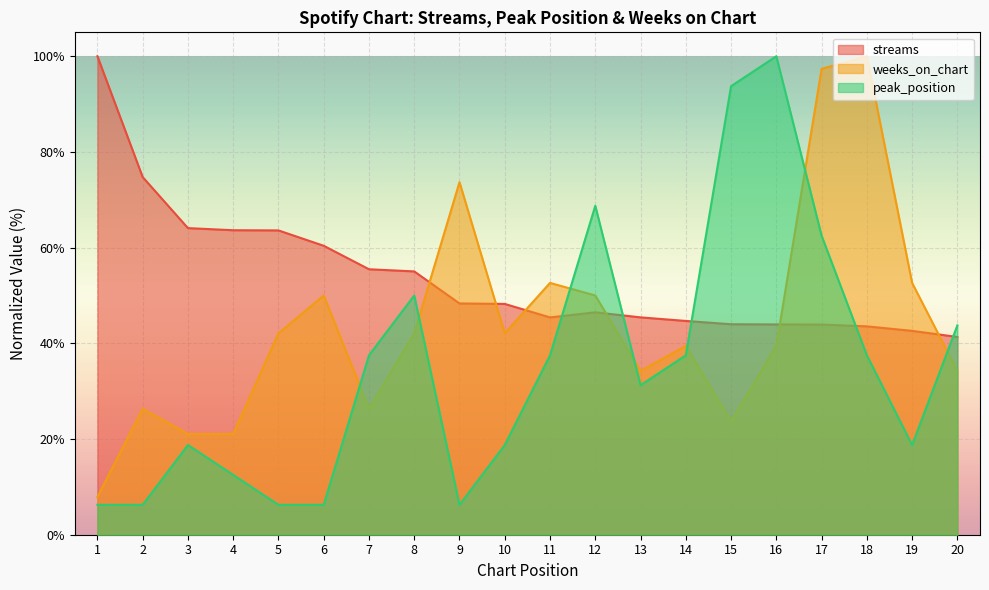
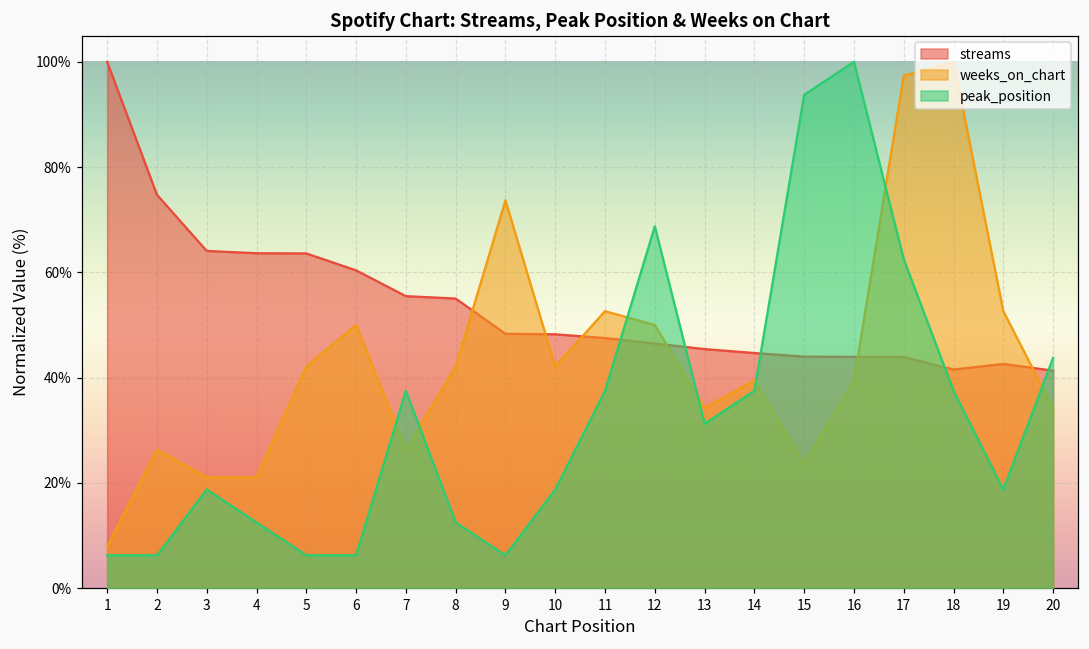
peak_position, 8: 50% -> 13%
streams, 11: 45% -> 48%
streams, 18: 44% -> 42%
